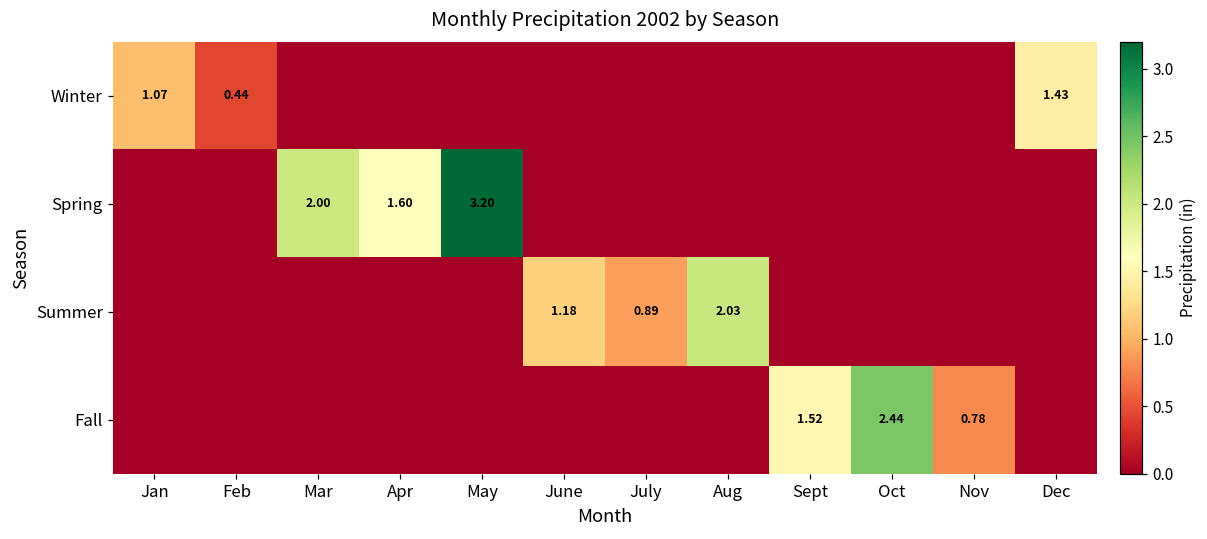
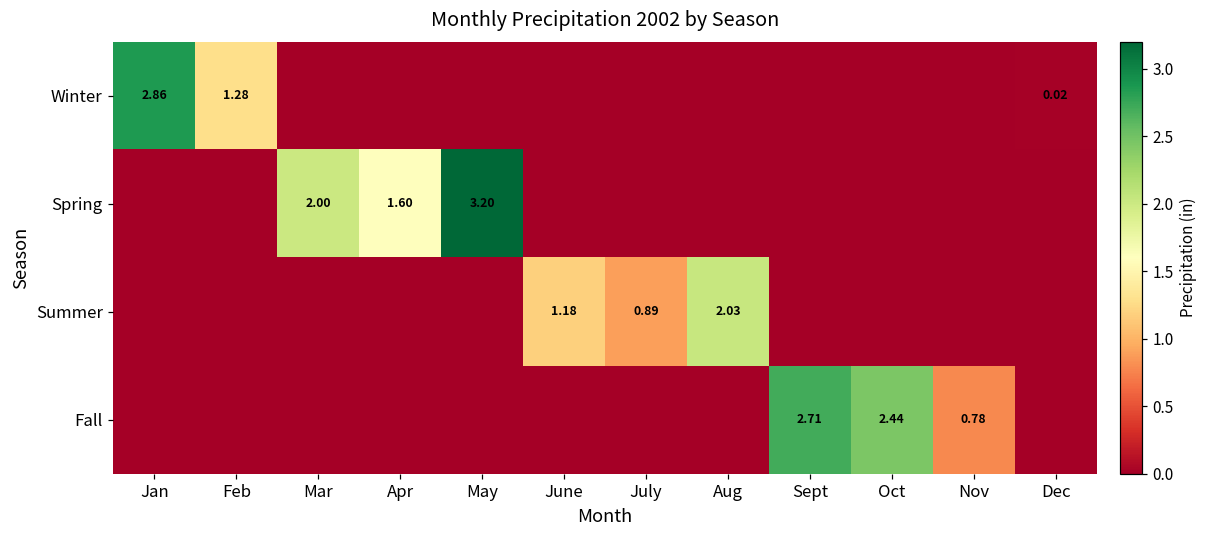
Winter, Jan: 1.07 -> 2.86
Winter, Feb: 0.44 -> 1.28
Winter, Dec: 1.43 -> 0.02
Fall, Sept: 1.52 -> 2.71
